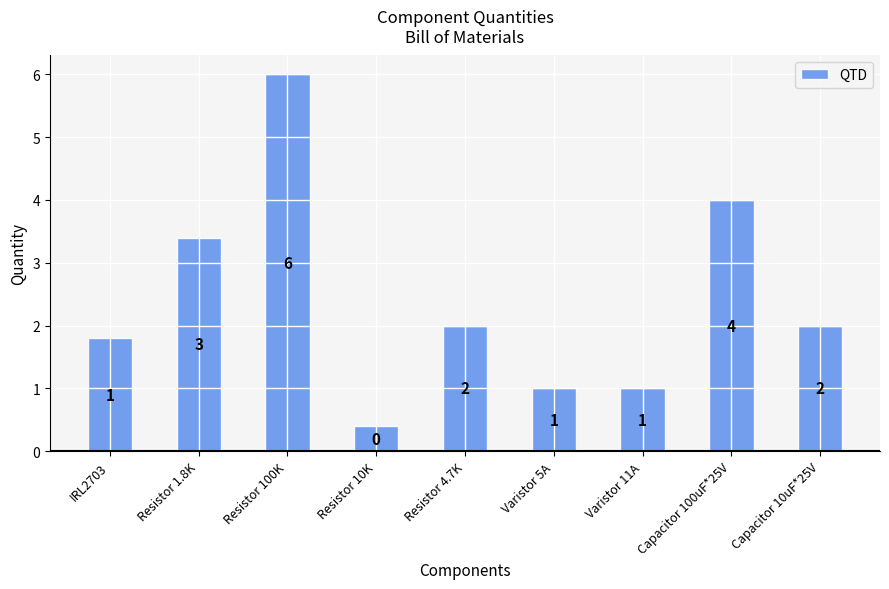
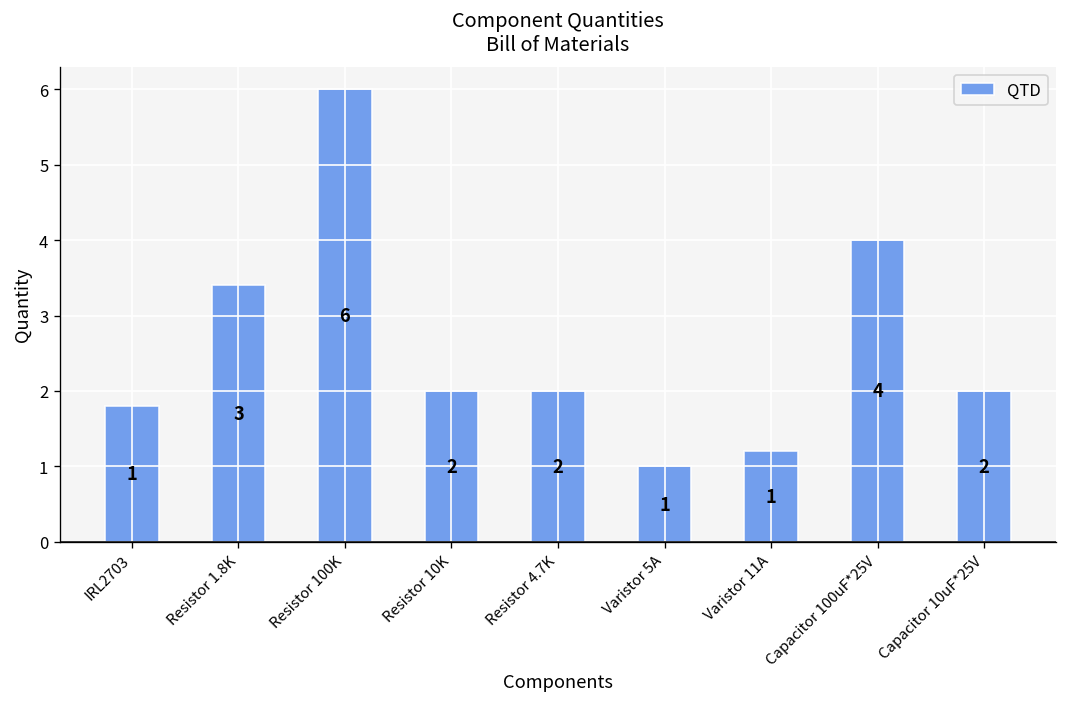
Resistor 10K: 0 -> 2
Varistor 11A: 1.0 -> 1.2
